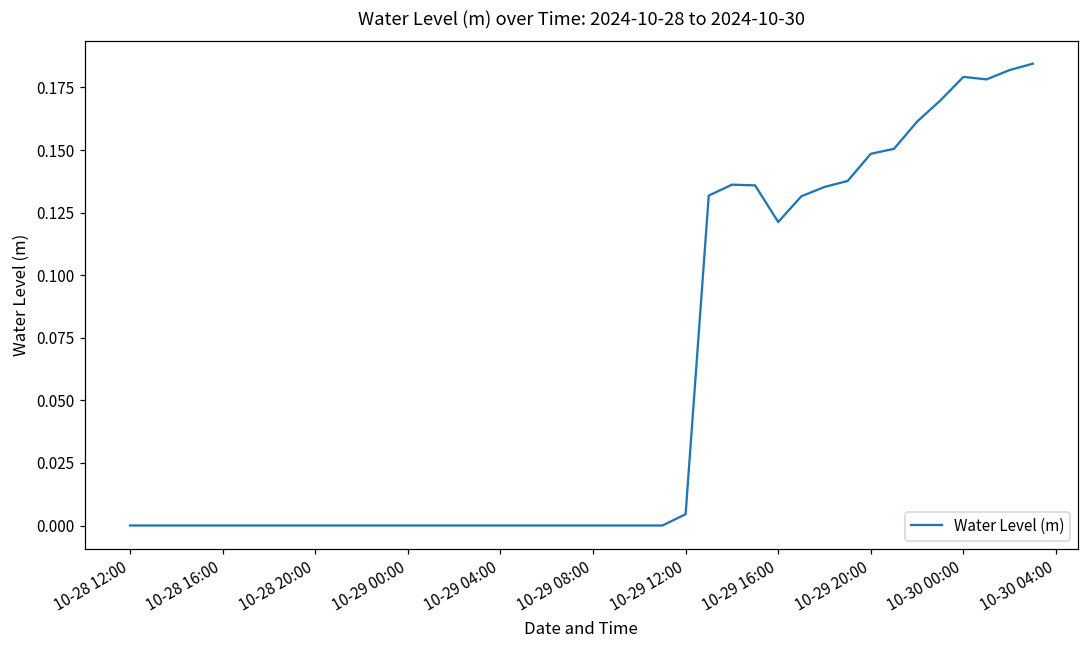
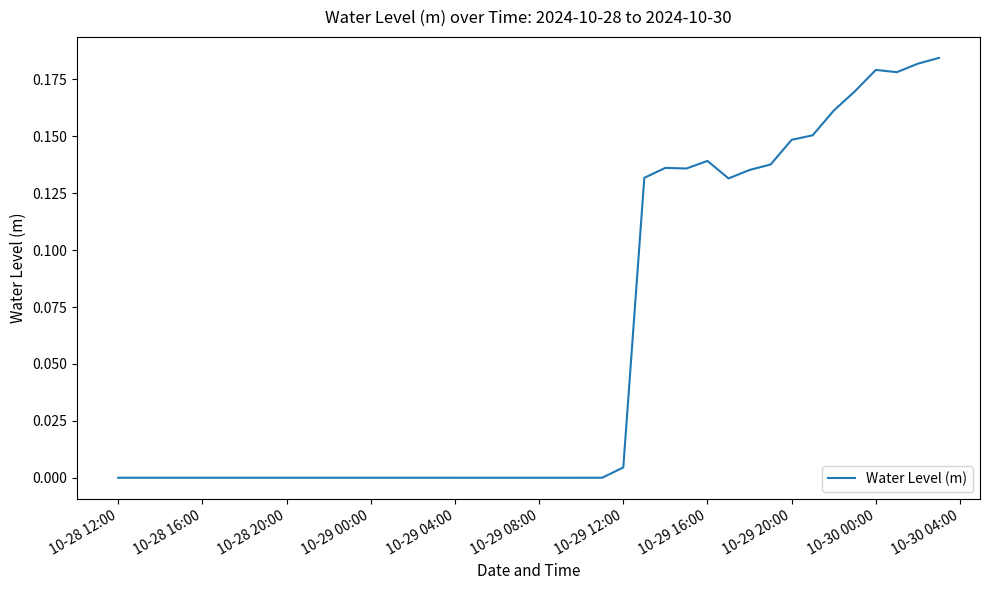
10-29 16:00: 0.121 -> 0.139
